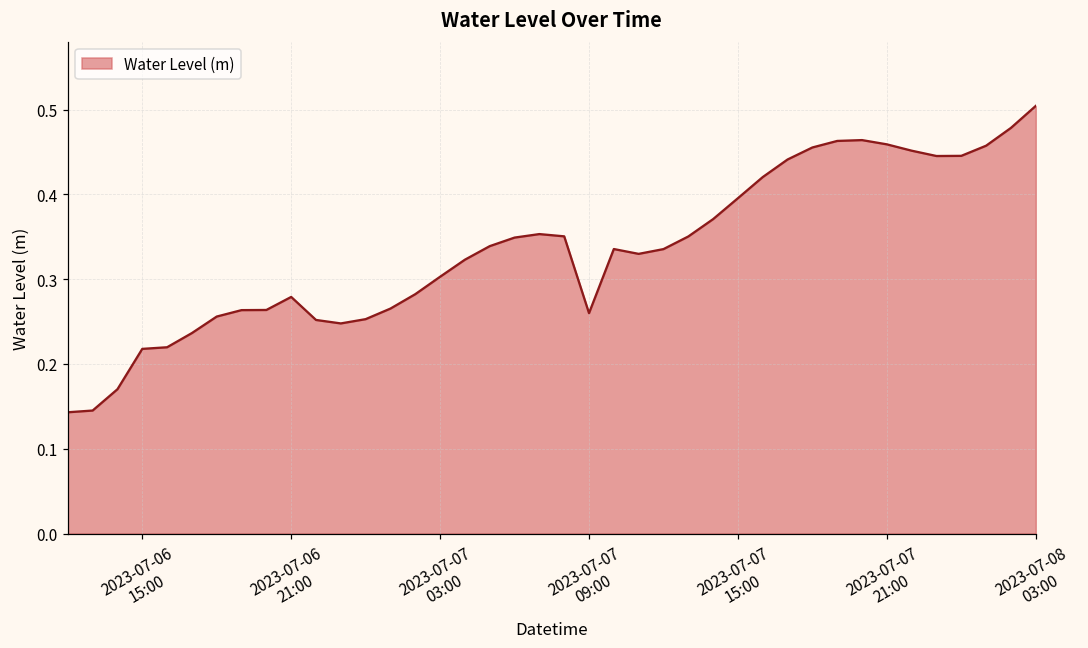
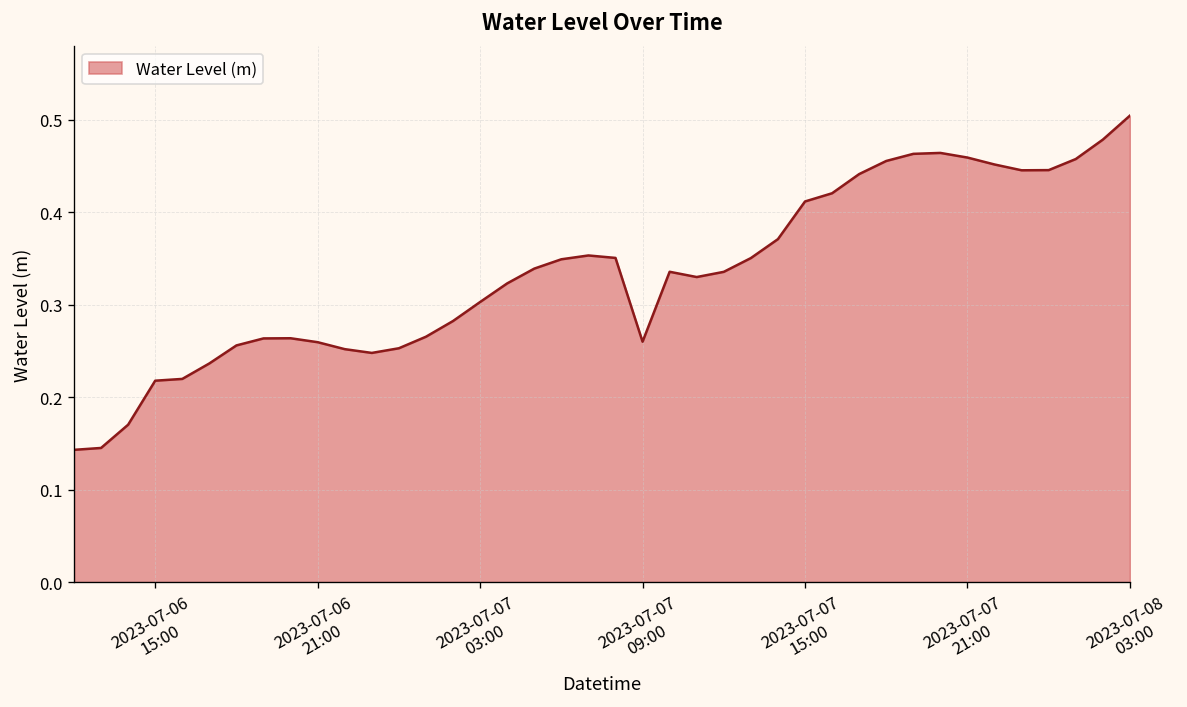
2023-07-06 21:00: 0.28 -> 0.26
2023-07-07 15:00: 0.40 -> 0.41
